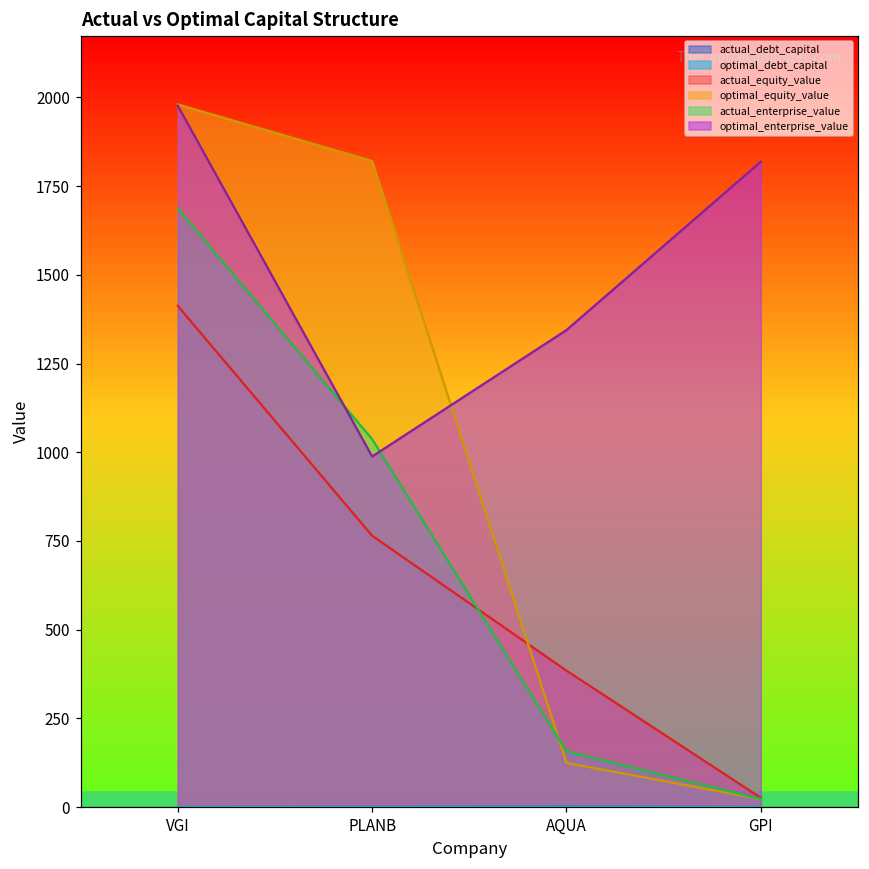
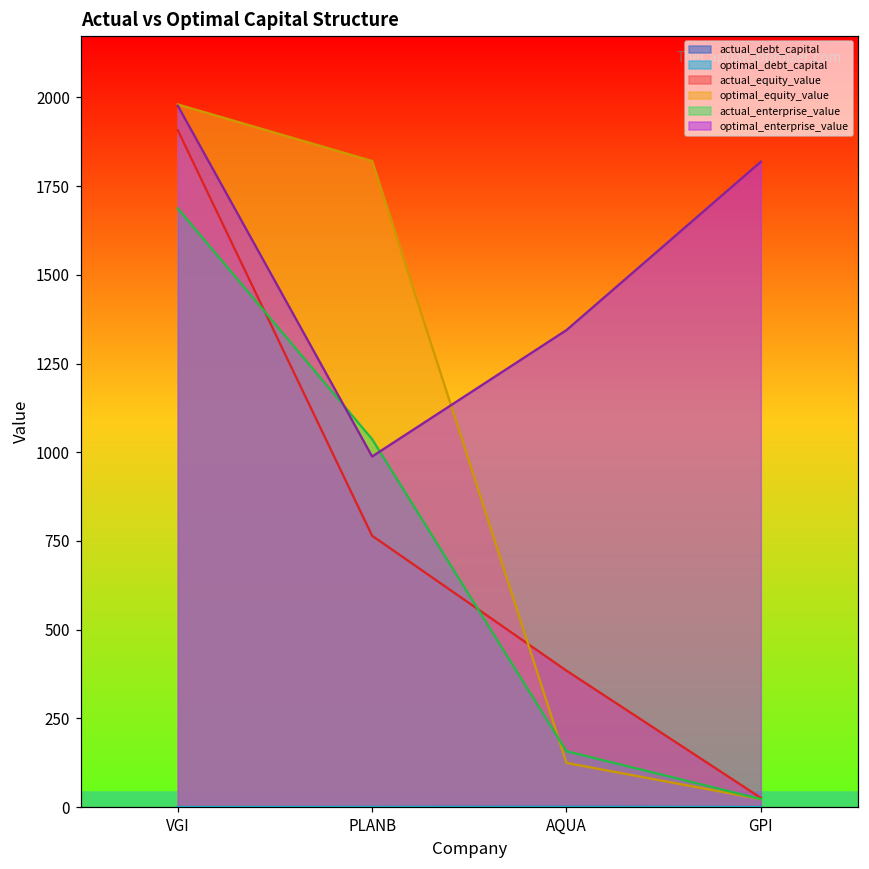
actual_equity_value, VGI: 1410 -> 1910
